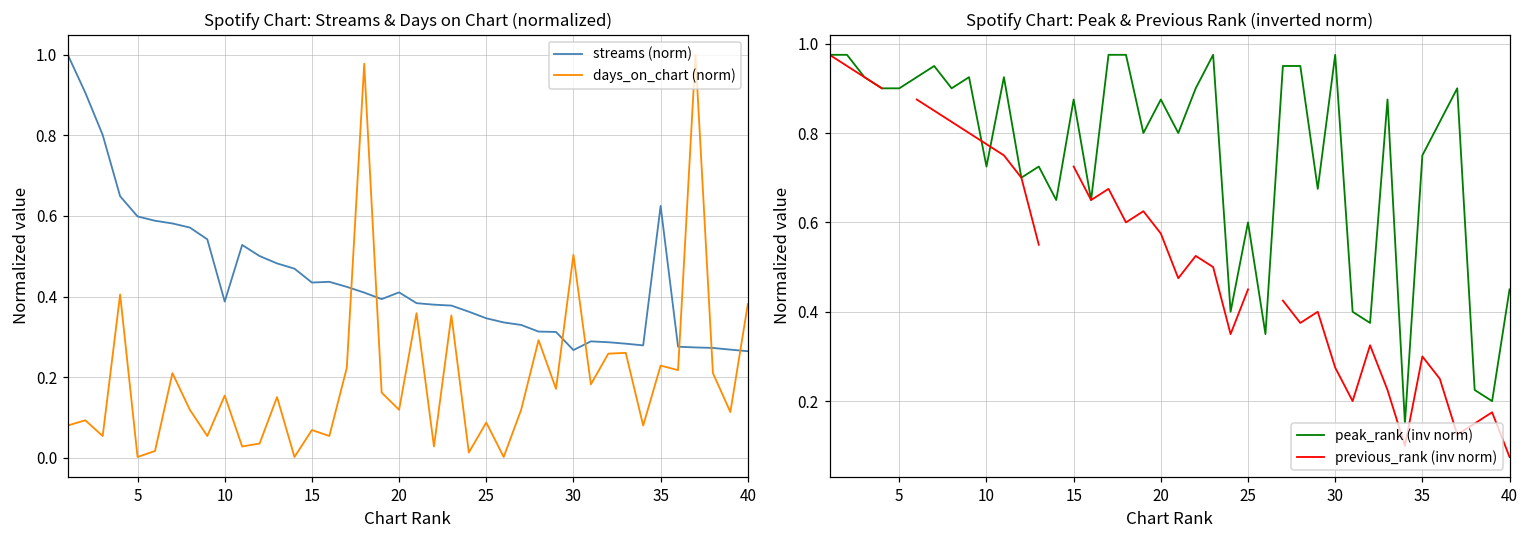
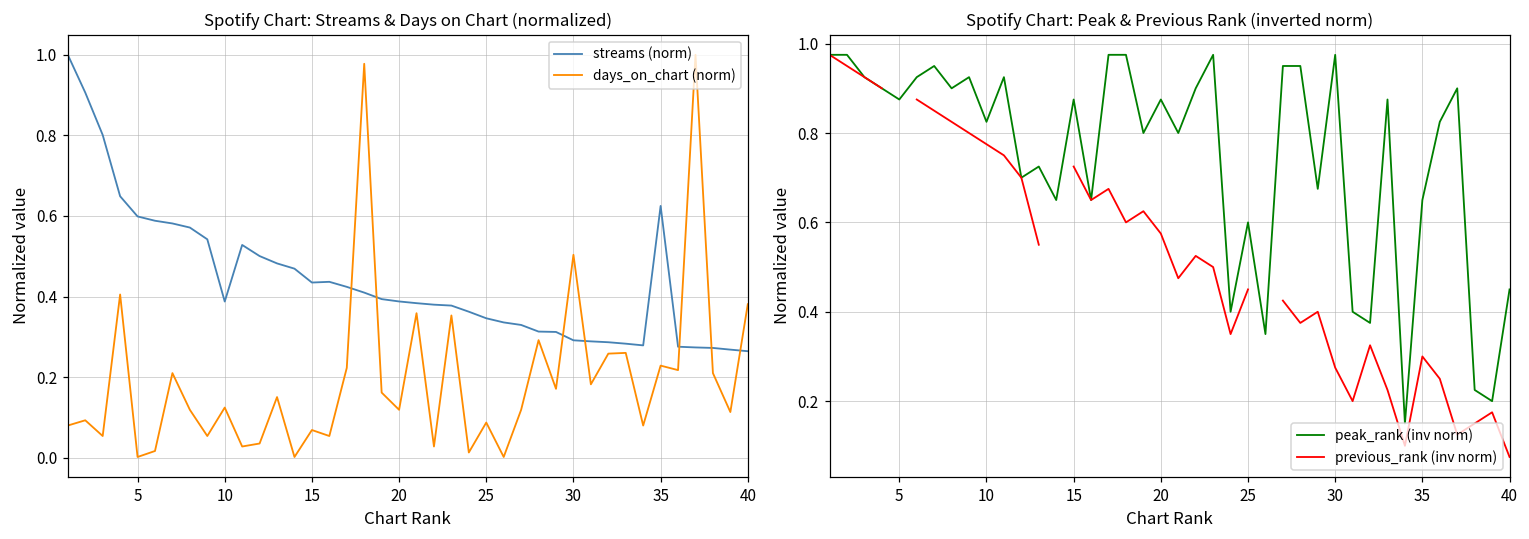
Spotify Chart: Streams & Days on Chart (normalized), days_on_chart (norm), 10: 0.15 -> 0.12
Spotify Chart: Streams & Days on Chart (normalized), streams (norm), 20: 0.41 -> 0.39
Spotify Chart: Streams & Days on Chart (normalized), streams (norm), 30: 0.27 -> 0.29
Spotify Chart: Peak & Previous Rank (inverted norm), peak_rank (inv norm), 5: 0.90 -> 0.88
Spotify Chart: Peak & Previous Rank (inverted norm), peak_rank (inv norm), 10: 0.73 -> 0.83
Spotify Chart: Peak & Previous Rank (inverted norm), peak_rank (inv norm), 35: 0.75 -> 0.65
